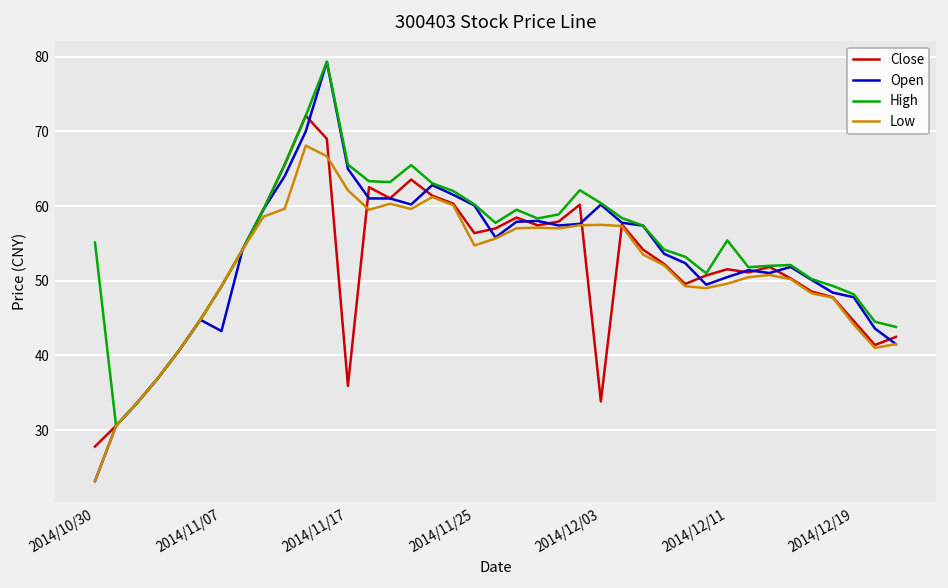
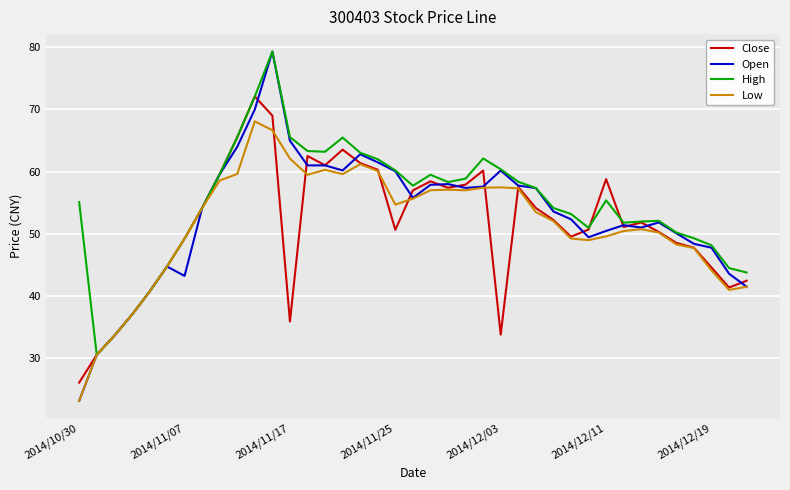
Close, 2014/10/30: 28 -> 26
Close, 2014/11/25: 56 -> 51
Close, 2014/12/11: 52 -> 59
